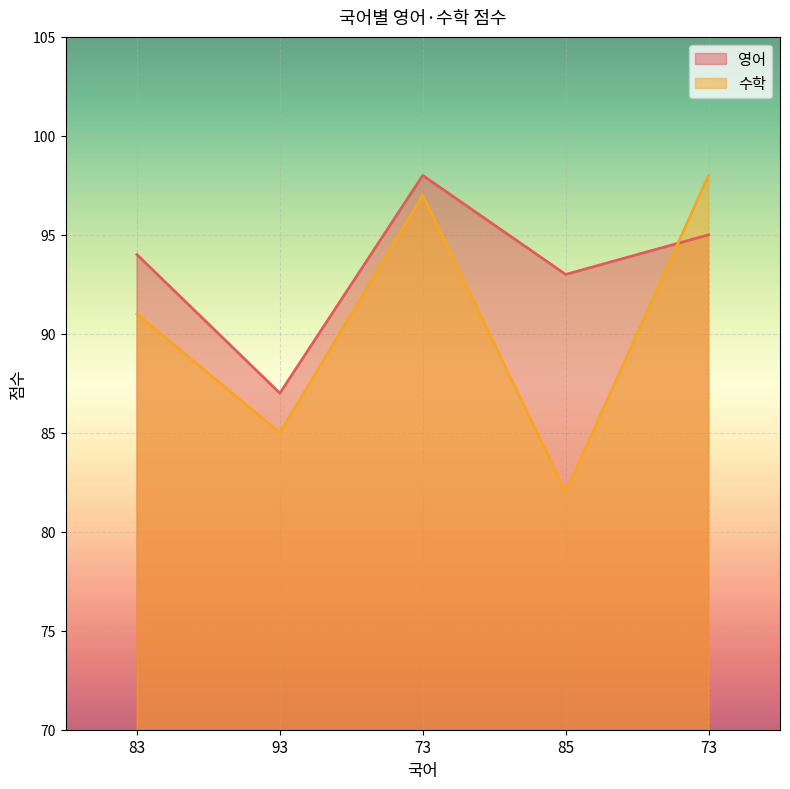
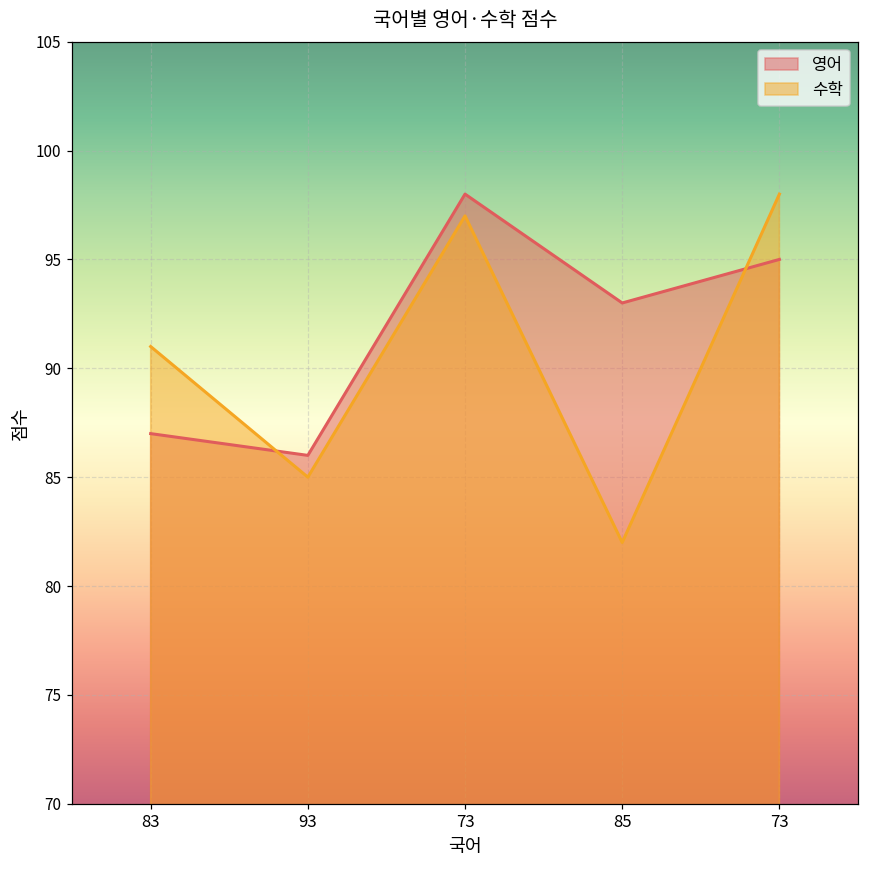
영어, 83: 94 -> 87
영어, 93: 87 -> 86
